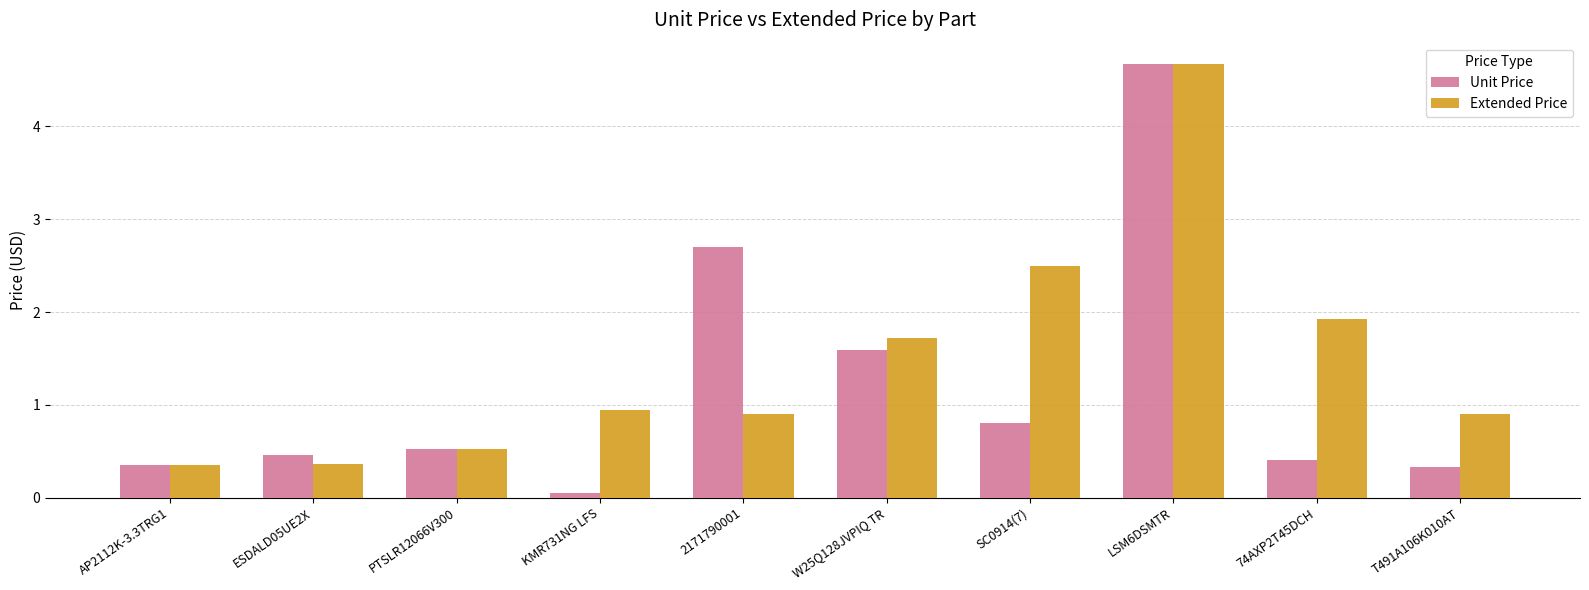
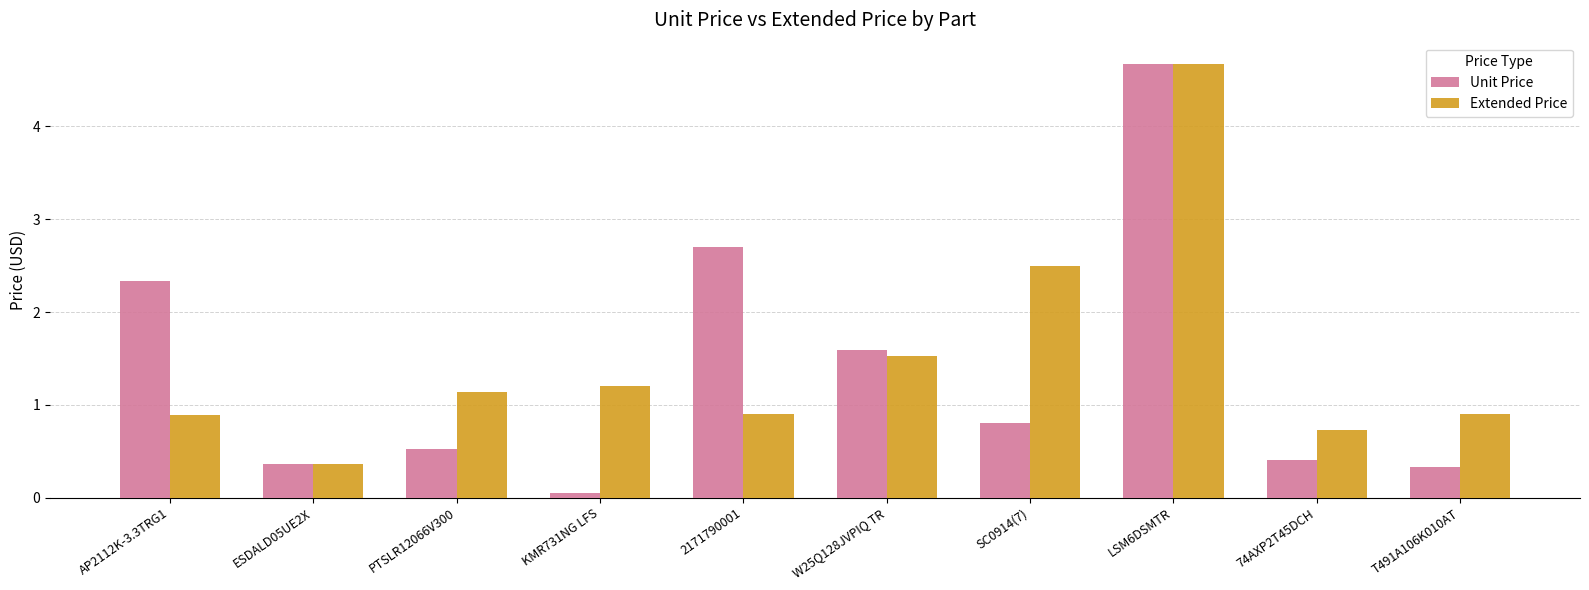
Unit Price, AP2112K-3.3TRG1: 0.4 -> 2.3
Extended Price, AP2112K-3.3TRG1: 0.4 -> 0.9
Unit Price, ESDALD05UE2X: 0.5 -> 0.4
Extended Price, PTSLR12066V300: 0.5 -> 1.1
Extended Price, KMR731NG LFS: 0.9 -> 1.2
Extended Price, W25Q128JVPIQ TR: 1.7 -> 1.5
Extended Price, 74AXP2T45DCH: 1.9 -> 0.7
